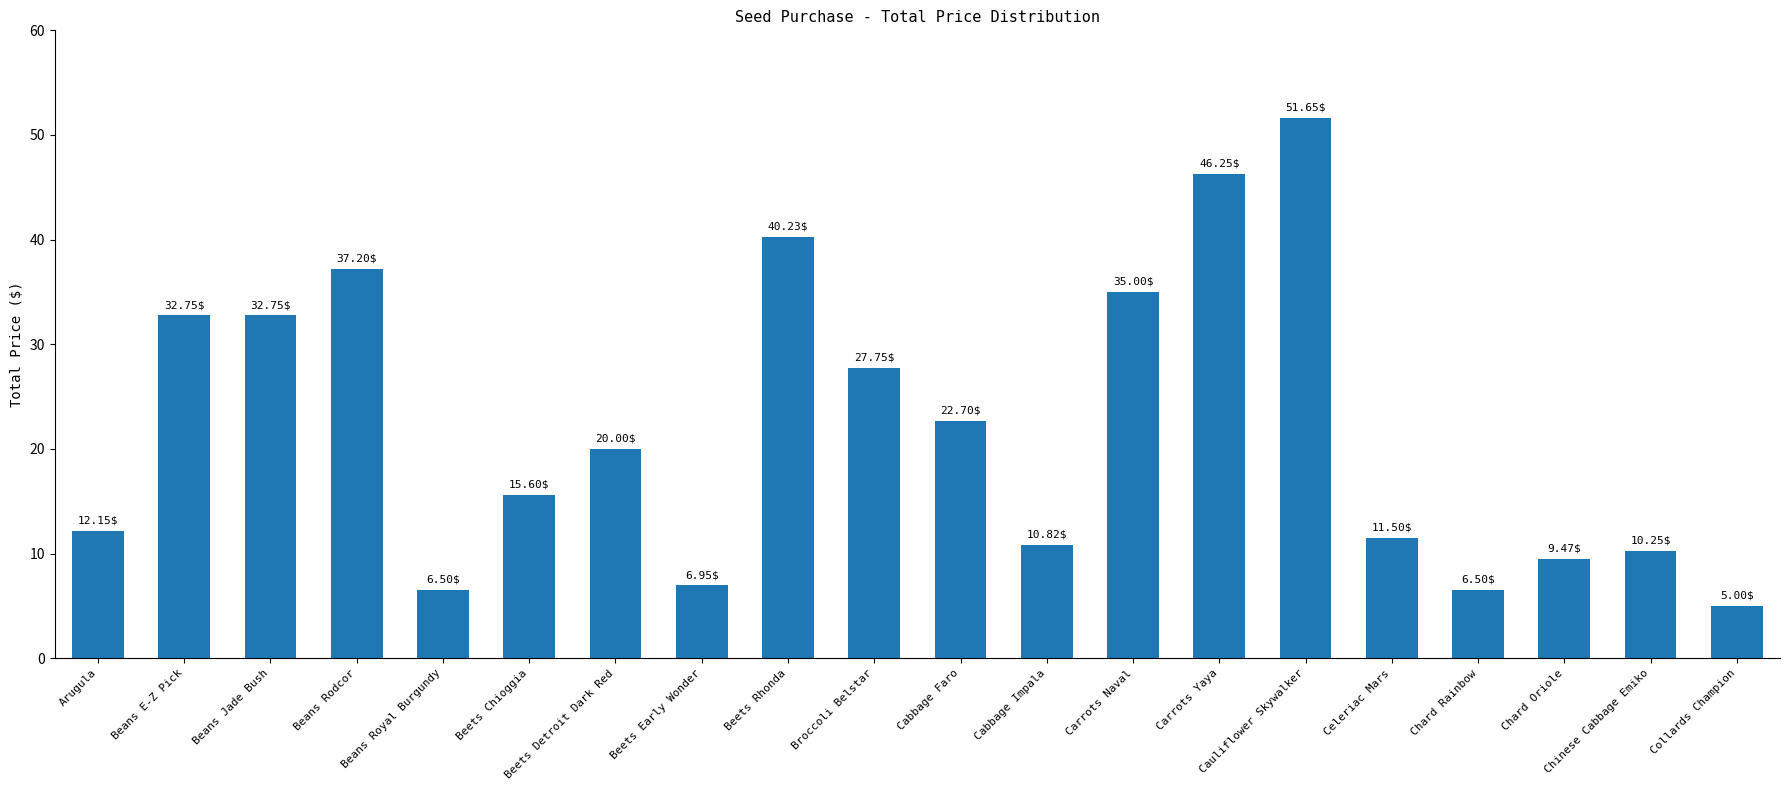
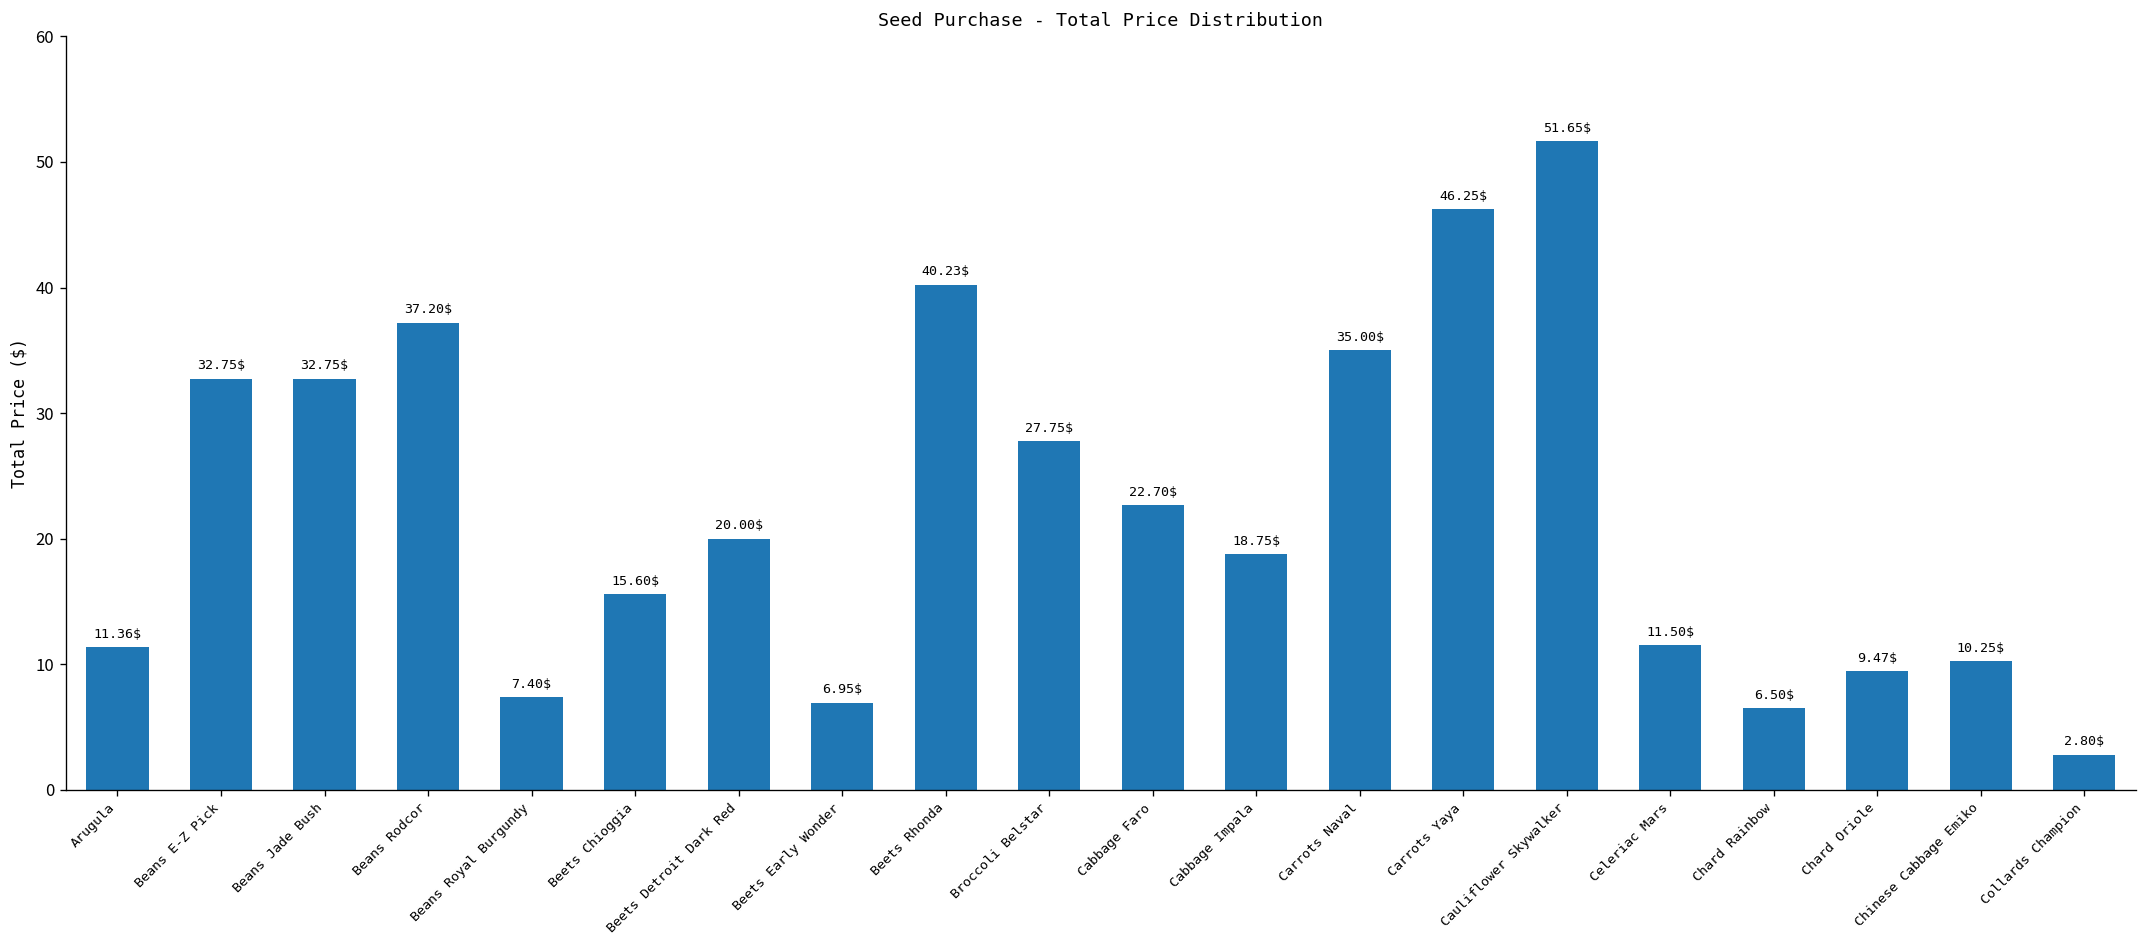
Arugula: 12.15$ -> 11.36$
Beans Royal Burgundy: 6.50$ -> 7.40$
Cabbage Impala: 10.82$ -> 18.75$
Collards Champion: 5.00$ -> 2.80$
